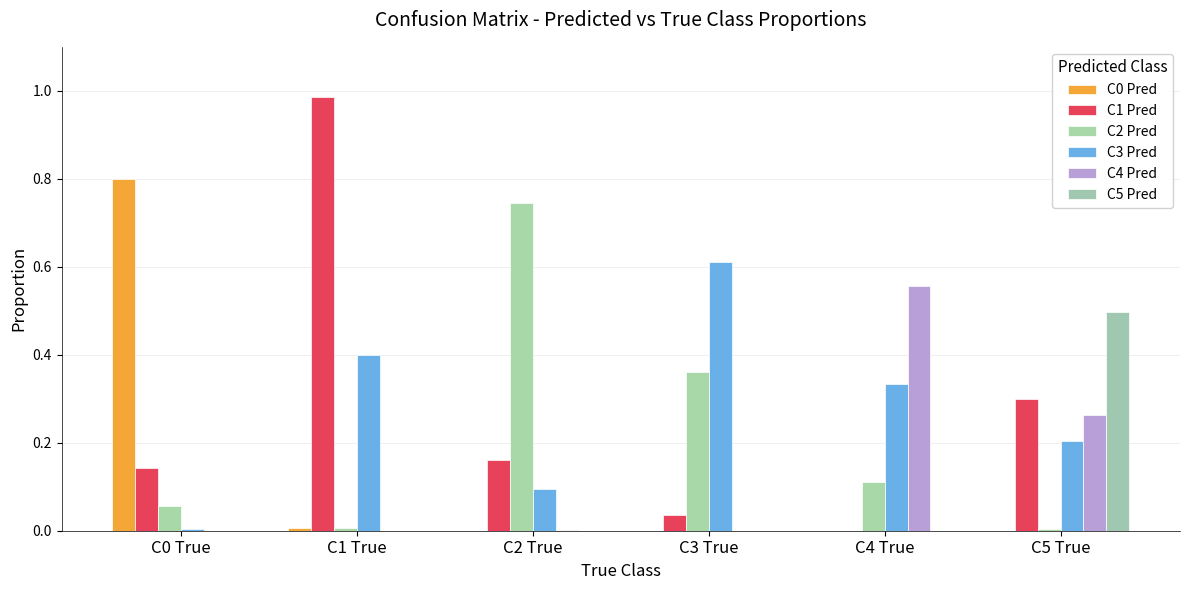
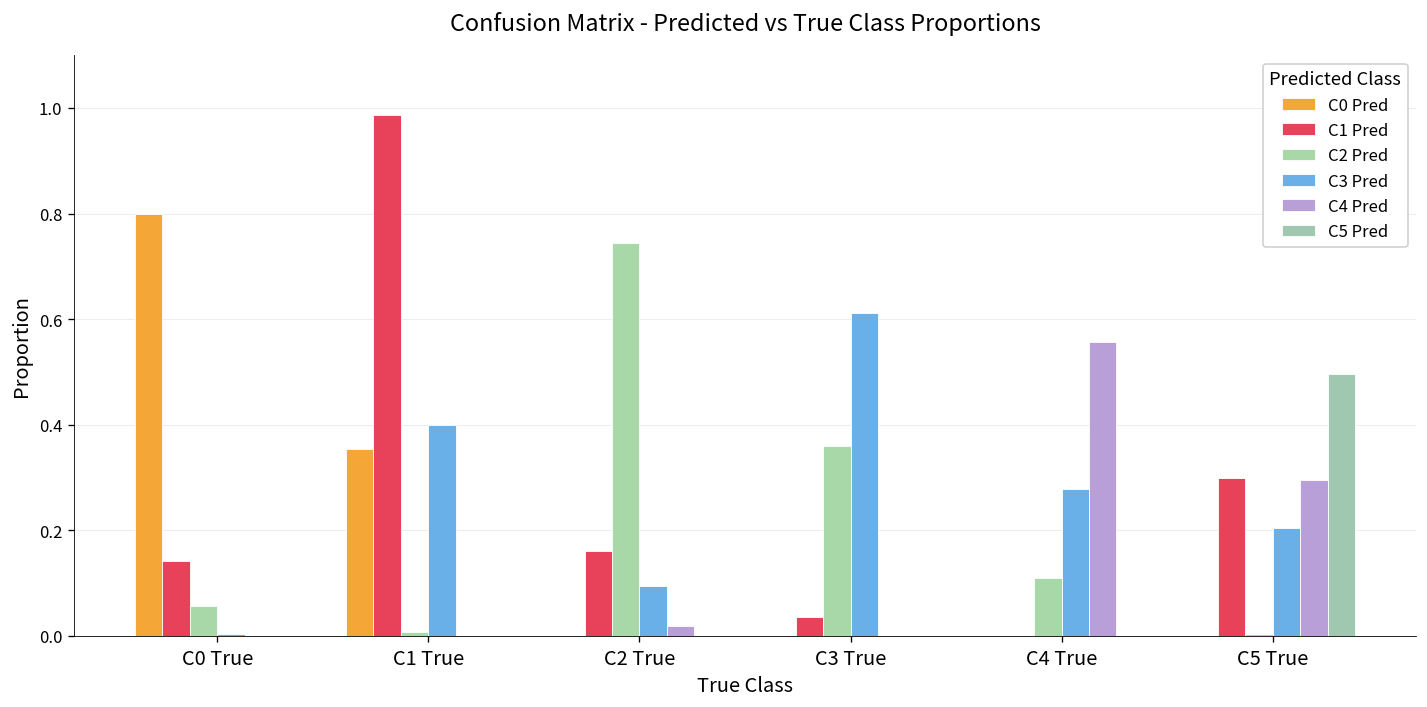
C0 Pred, C1 True: 0.01 -> 0.35
C4 Pred, C2 True: 0.00 -> 0.02
C3 Pred, C4 True: 0.33 -> 0.28
C4 Pred, C5 True: 0.26 -> 0.30
